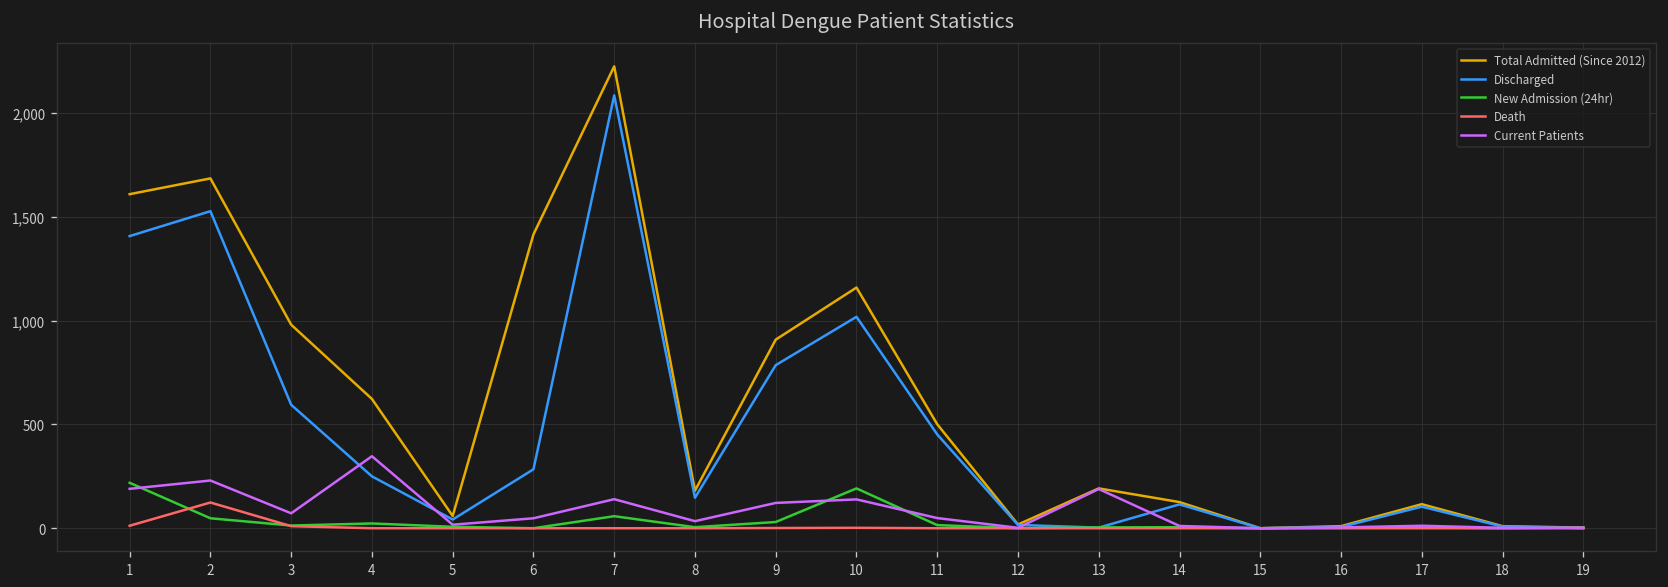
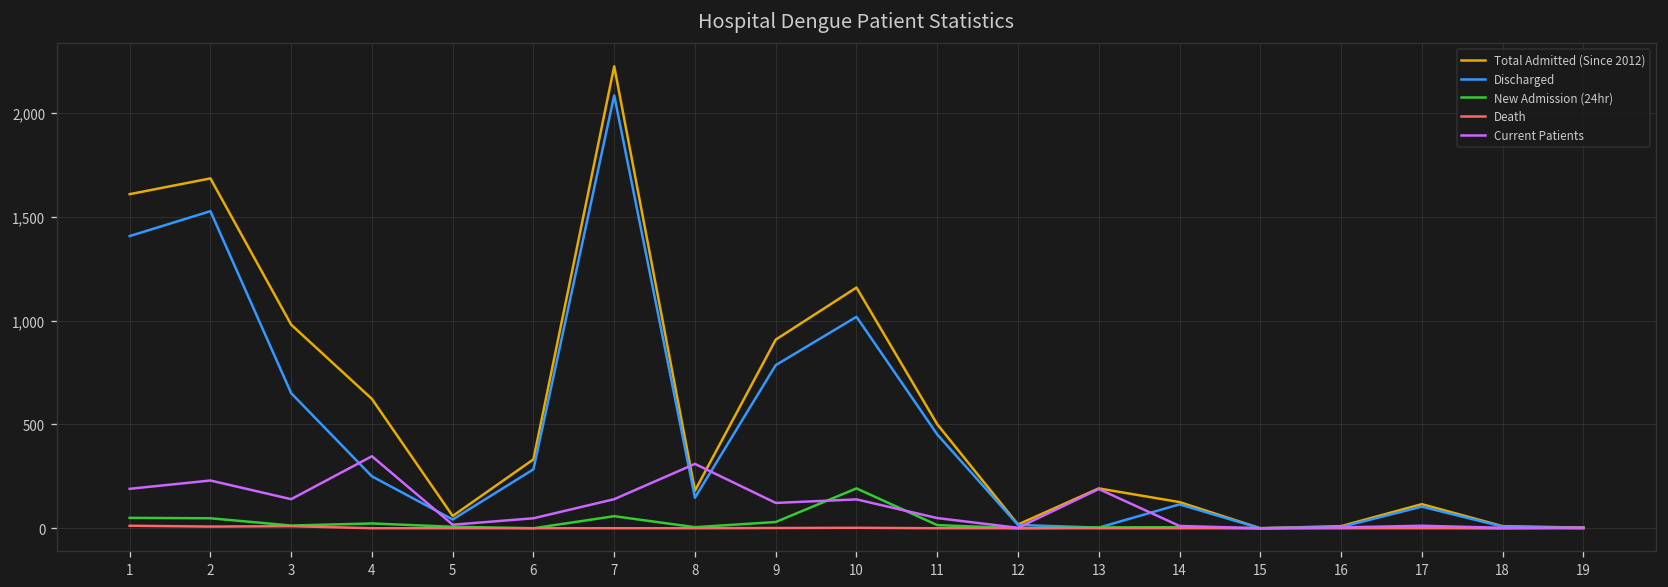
New Admission (24hr), 1: 220 -> 50
Death, 2: 120 -> 10
Discharged, 3: 600 -> 650
Current Patients, 3: 70 -> 140
Total Admitted (Since 2012), 6: 1,420 -> 330
Current Patients, 8: 30 -> 310
